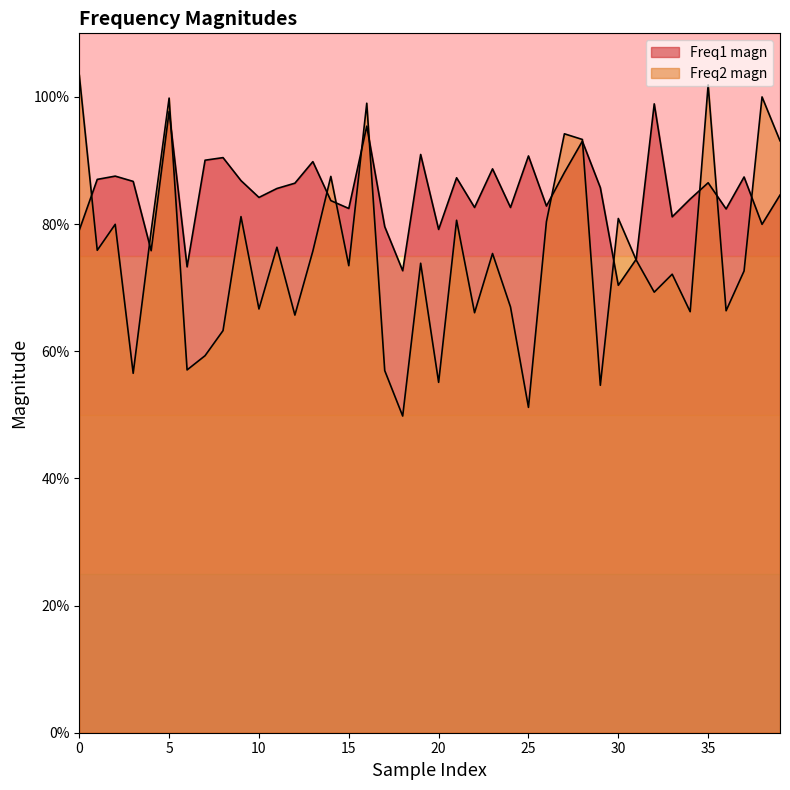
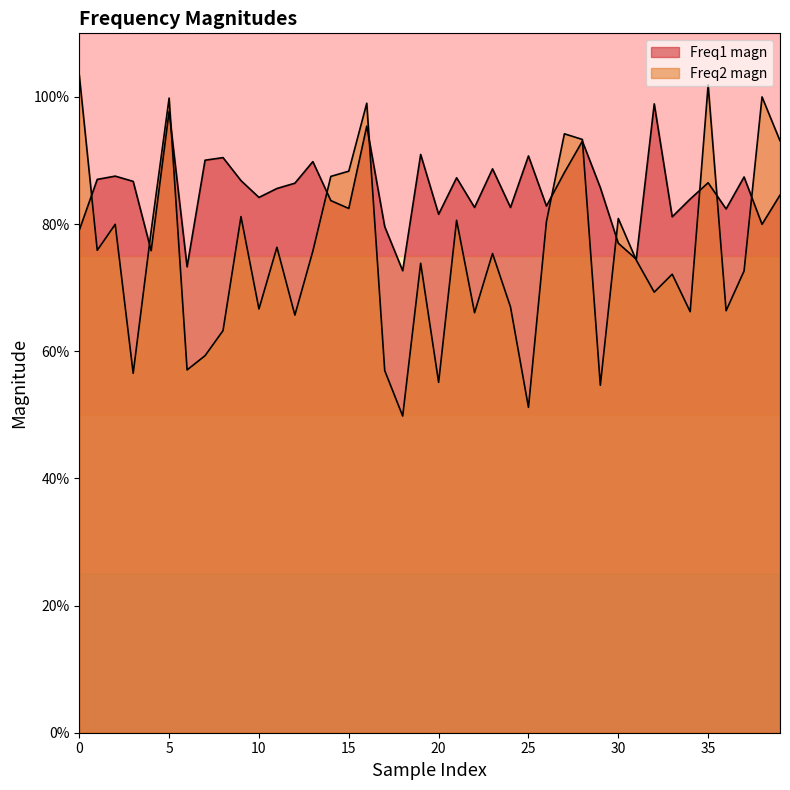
Freq2 magn, 15: 73% -> 88%
Freq1 magn, 20: 79% -> 82%
Freq1 magn, 30: 70% -> 77%
